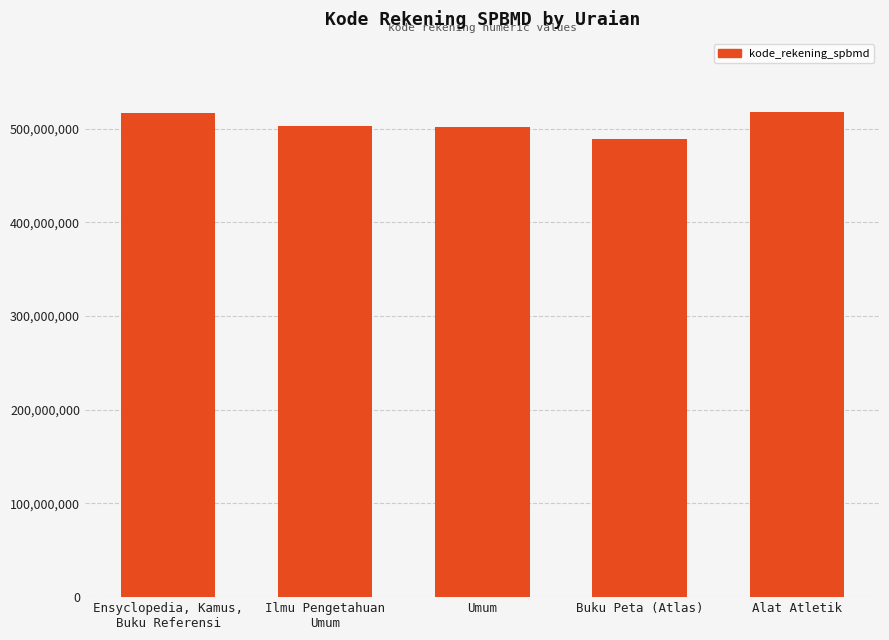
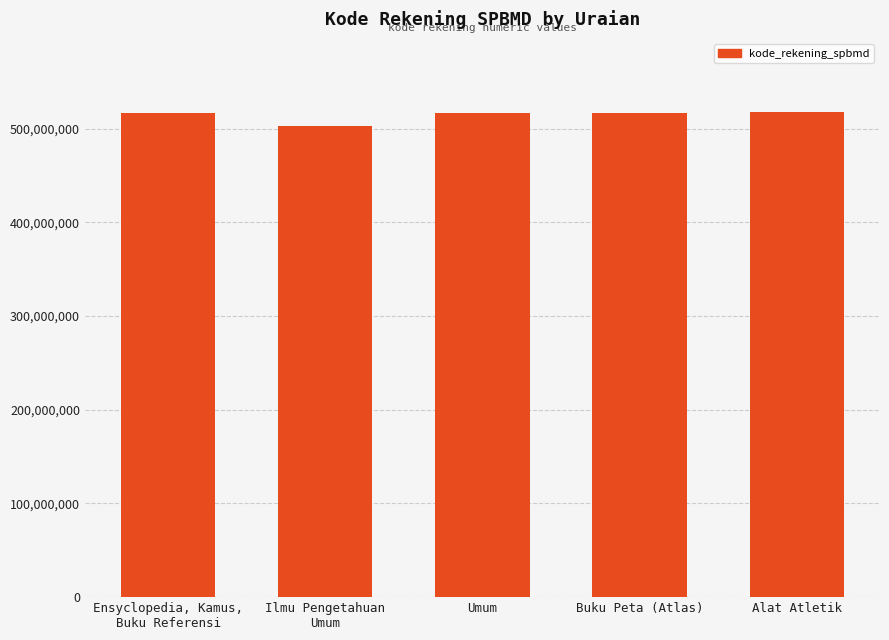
Umum: 500,000,000 -> 520,000,000
Buku Peta (Atlas): 490,000,000 -> 520,000,000
